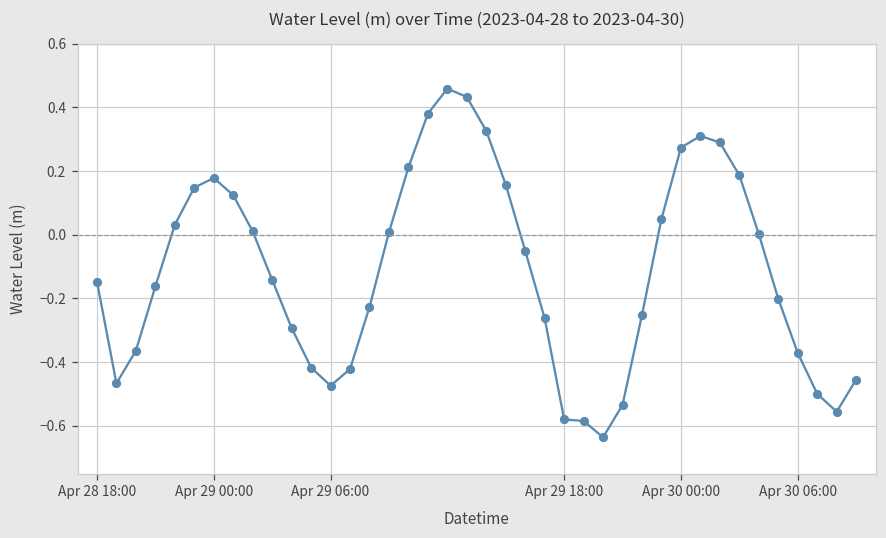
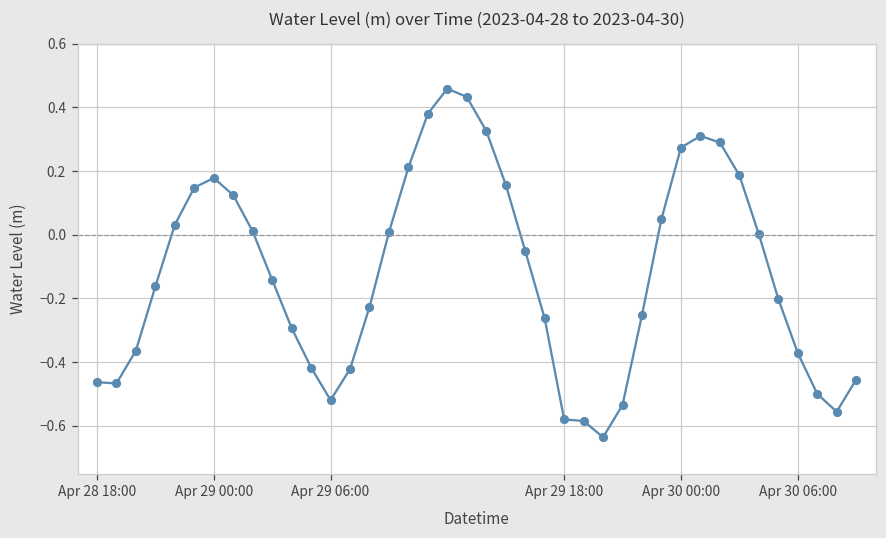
Apr 28 18:00: -0.15 -> -0.46
Apr 29 06:00: -0.47 -> -0.52
